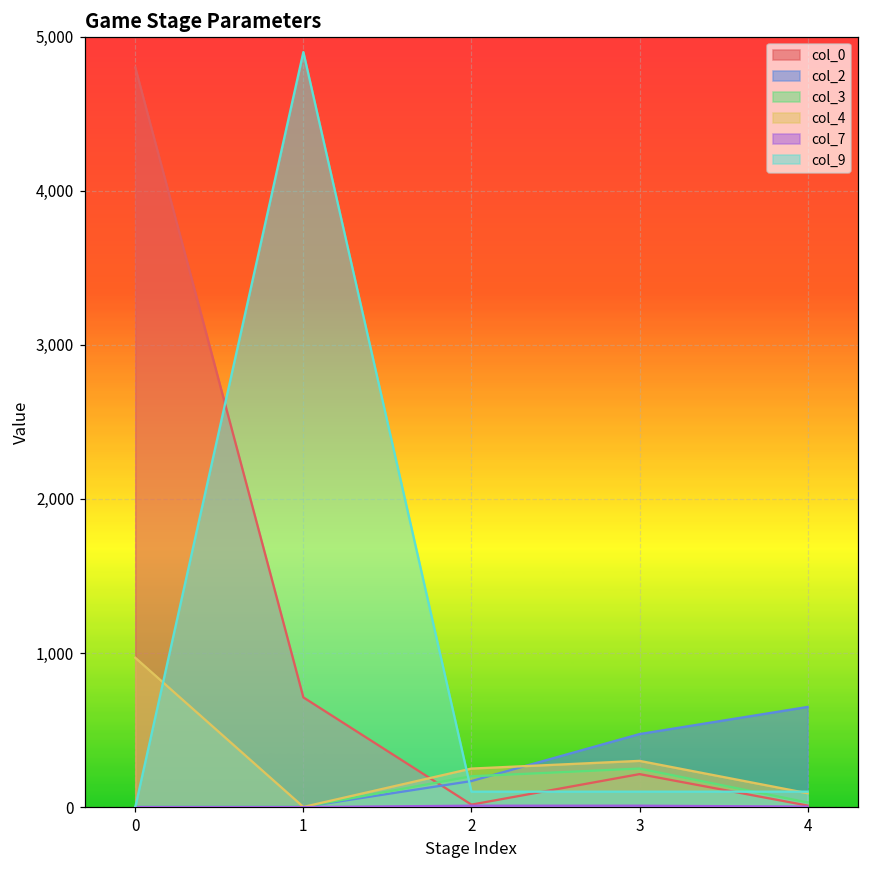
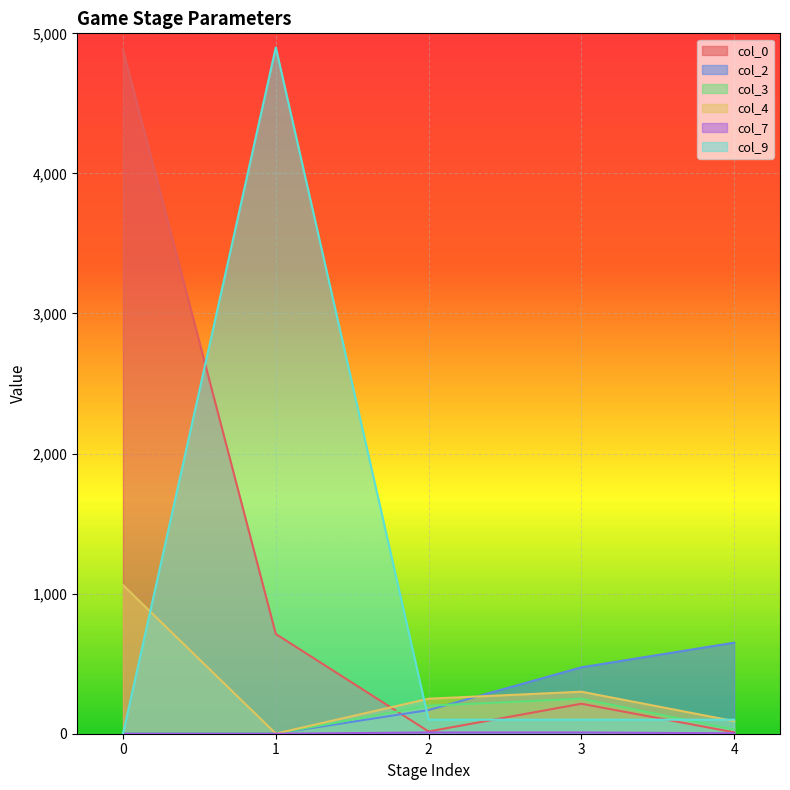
col_0, 0: 4,800 -> 4,880
col_4, 0: 970 -> 1,060
